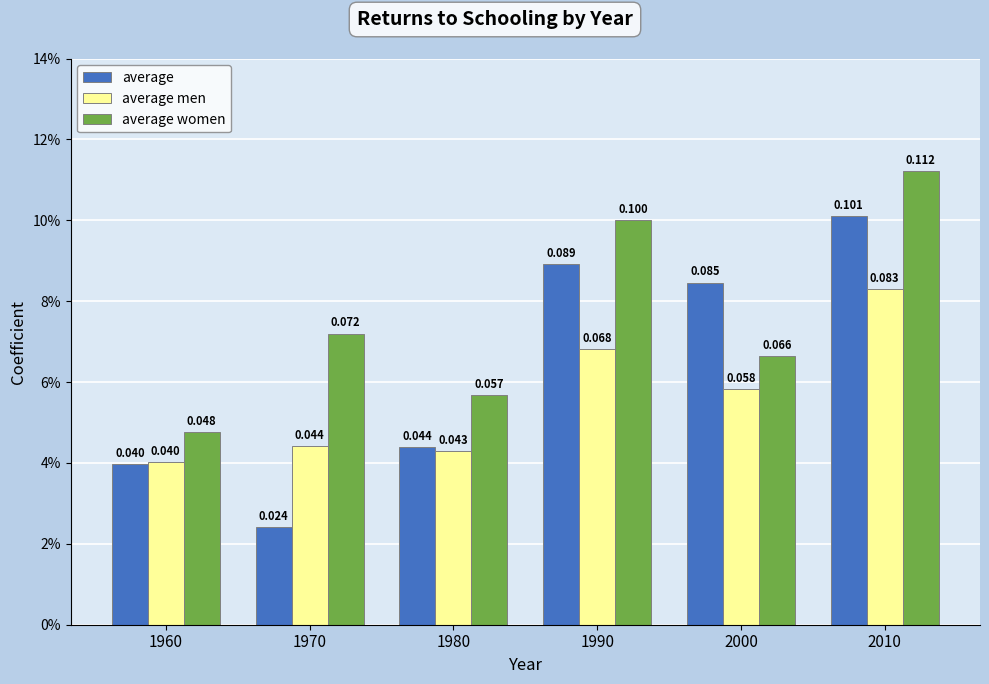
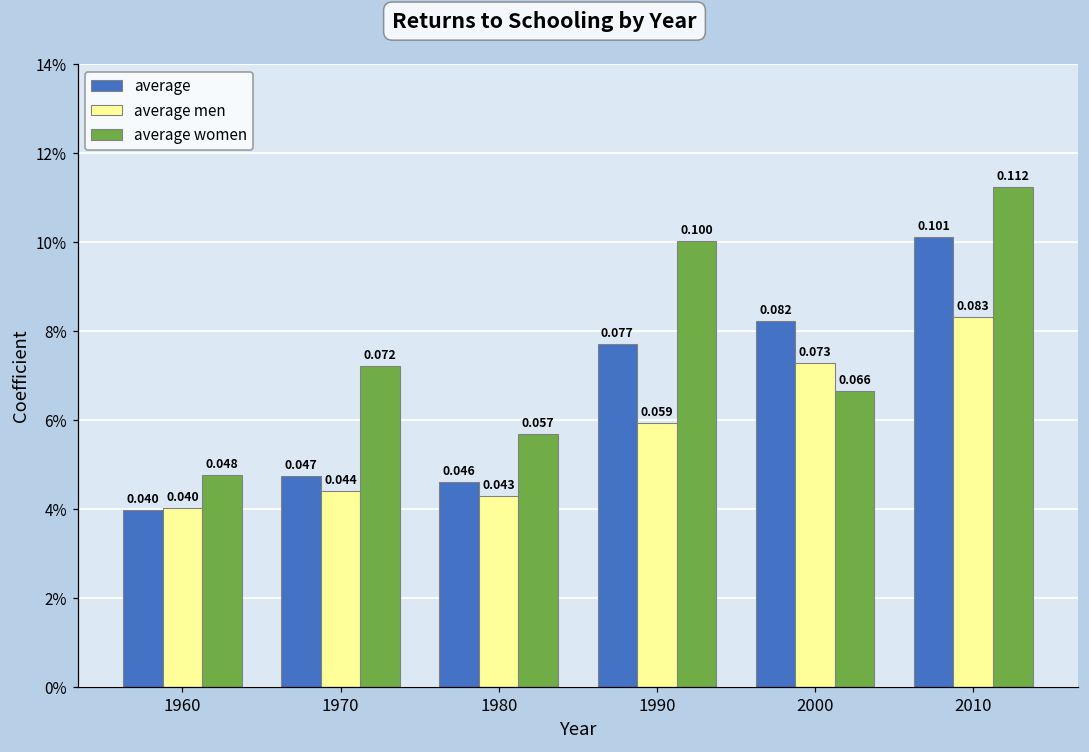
average, 1970: 0.024 -> 0.047
average, 1980: 0.044 -> 0.046
average, 1990: 0.089 -> 0.077
average men, 1990: 0.068 -> 0.059
average, 2000: 0.085 -> 0.082
average men, 2000: 0.058 -> 0.073
